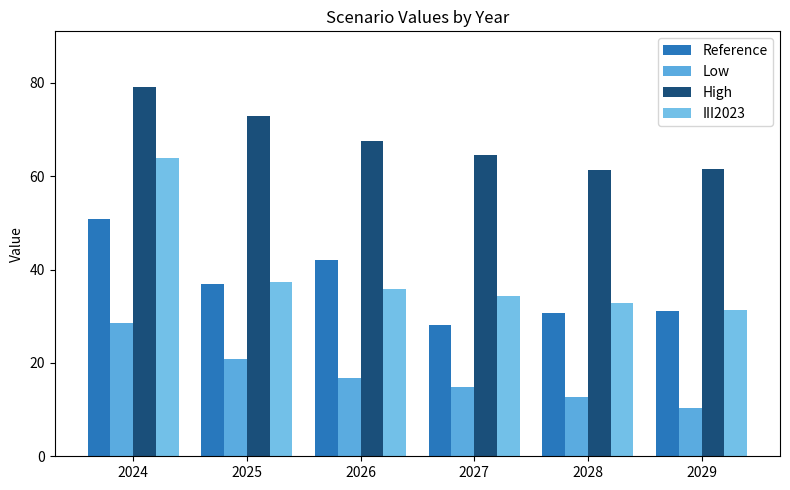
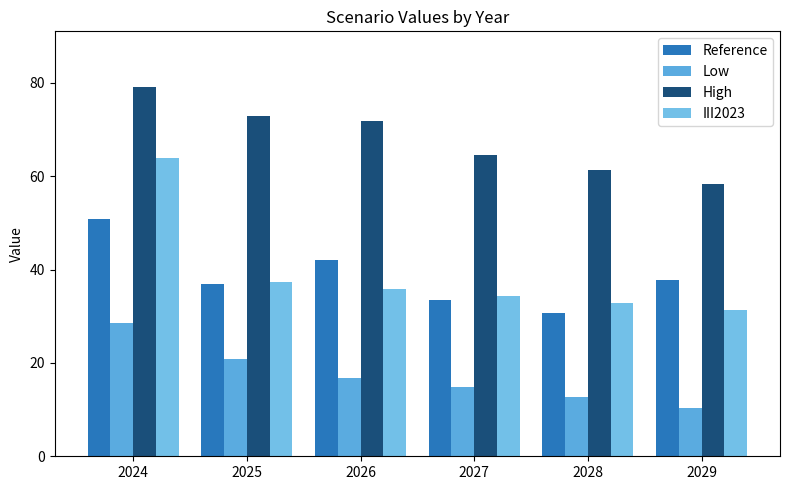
High, 2026: 68 -> 72
Reference, 2027: 28 -> 33
Reference, 2029: 31 -> 38
High, 2029: 62 -> 58
